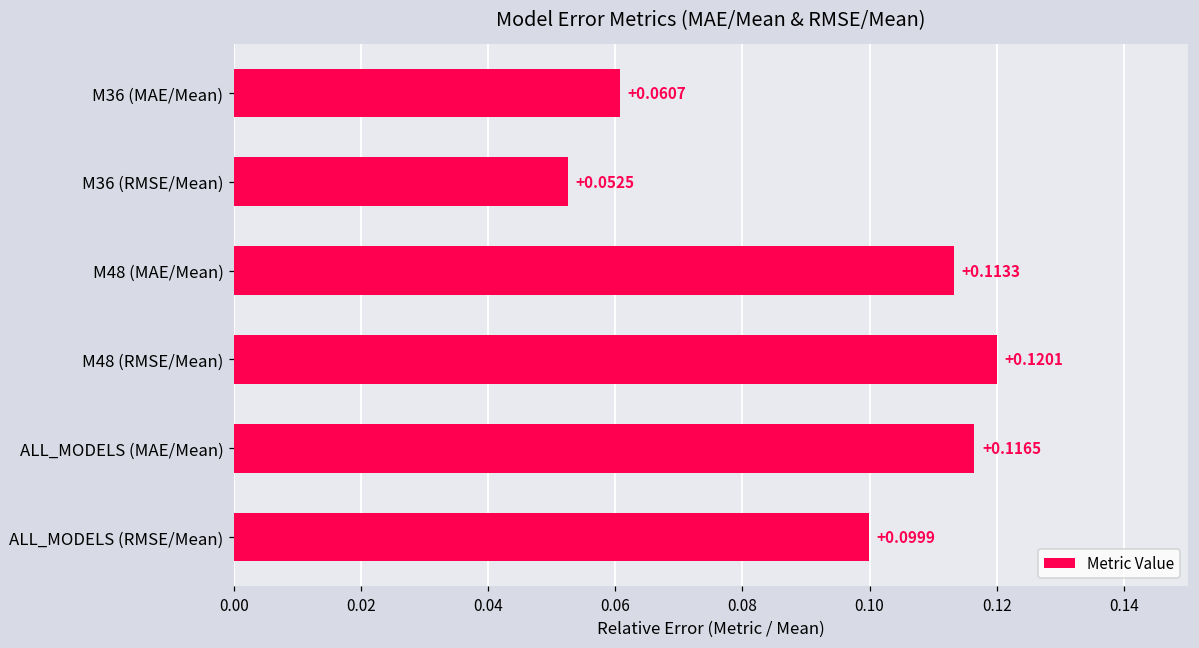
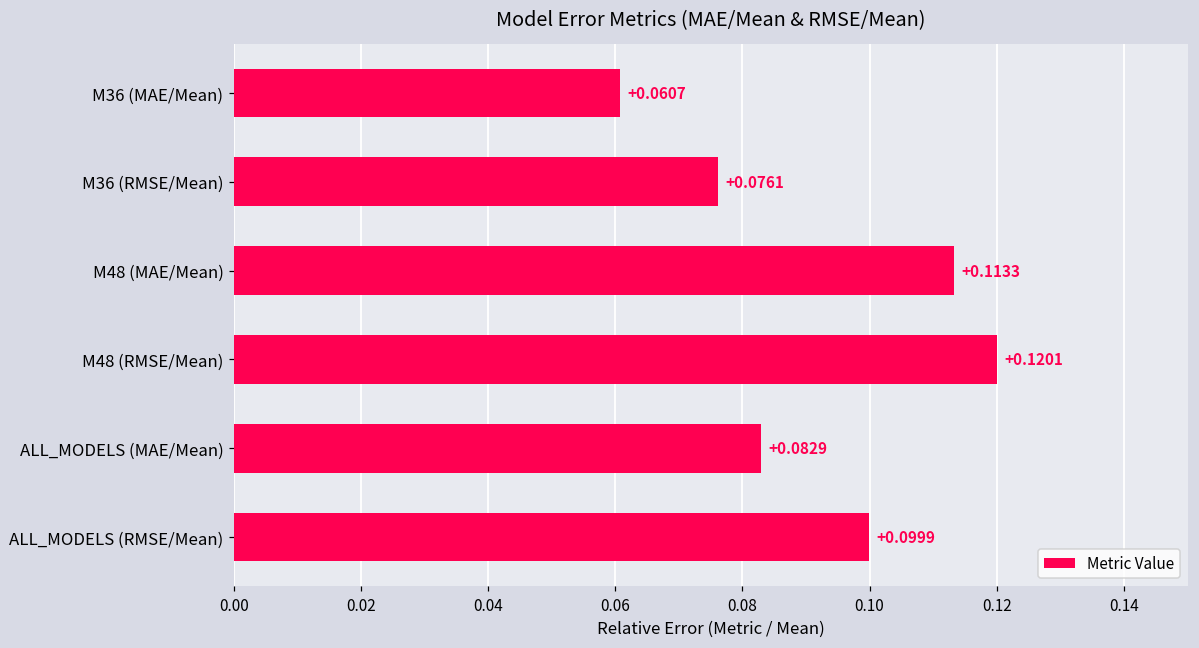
M36 (RMSE/Mean): +0.0525 -> +0.0761
ALL_MODELS (MAE/Mean): +0.1165 -> +0.0829
